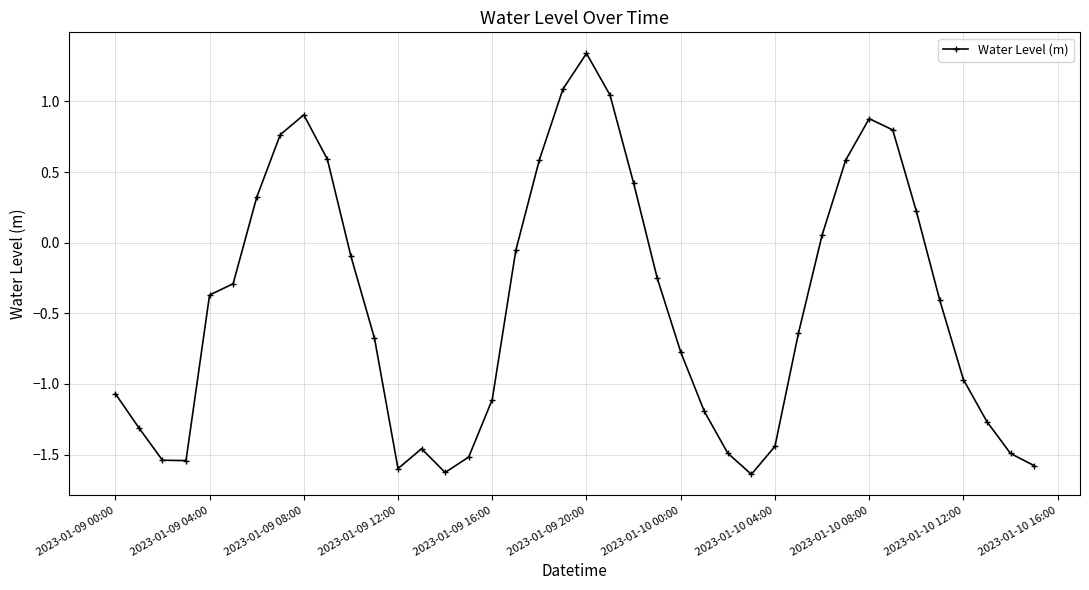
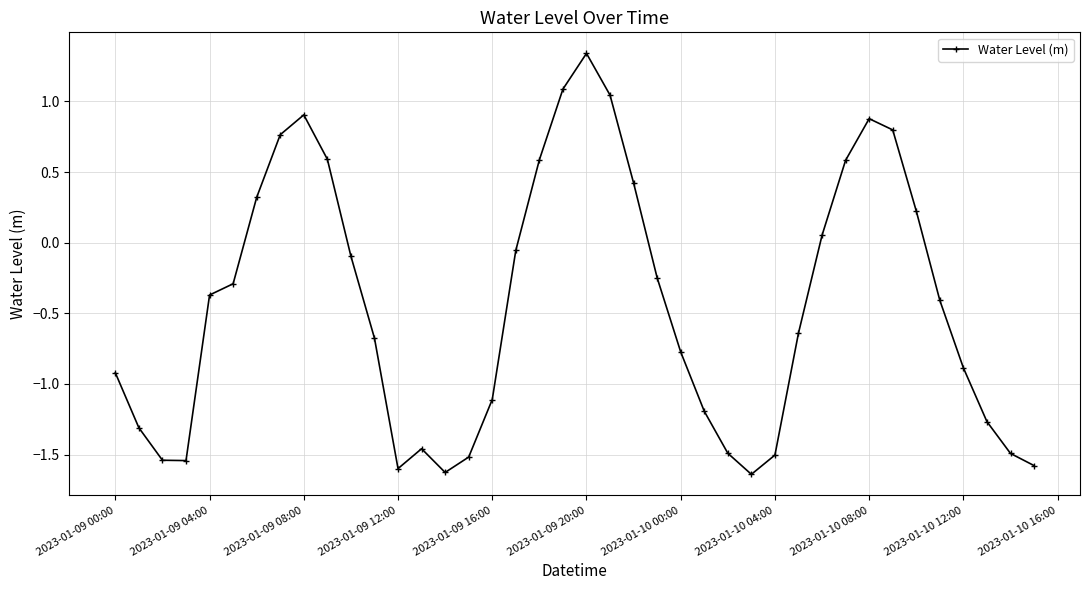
2023-01-09 00:00: -1.07 -> -0.92
2023-01-10 04:00: -1.44 -> -1.50
2023-01-10 12:00: -0.97 -> -0.89
